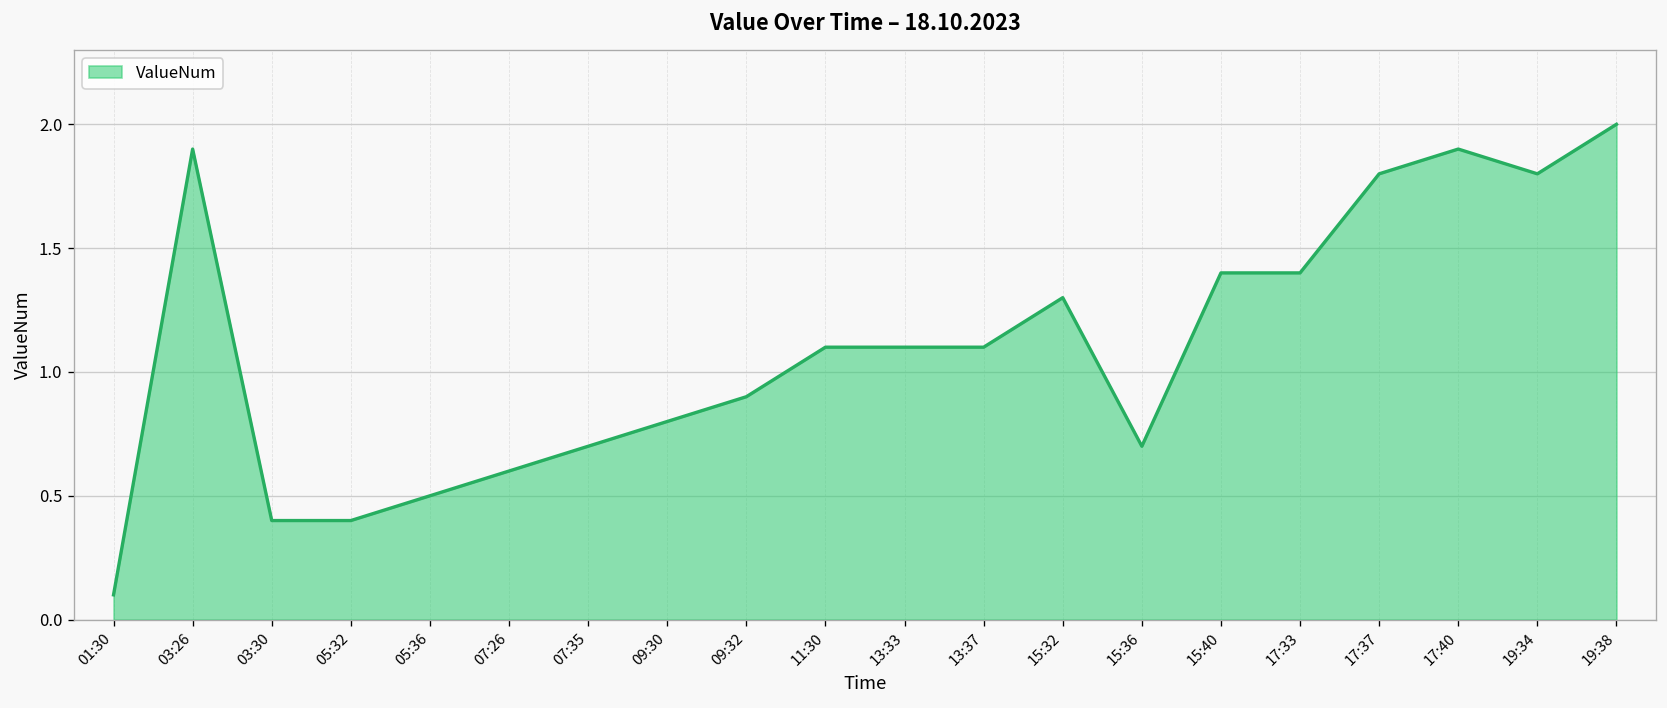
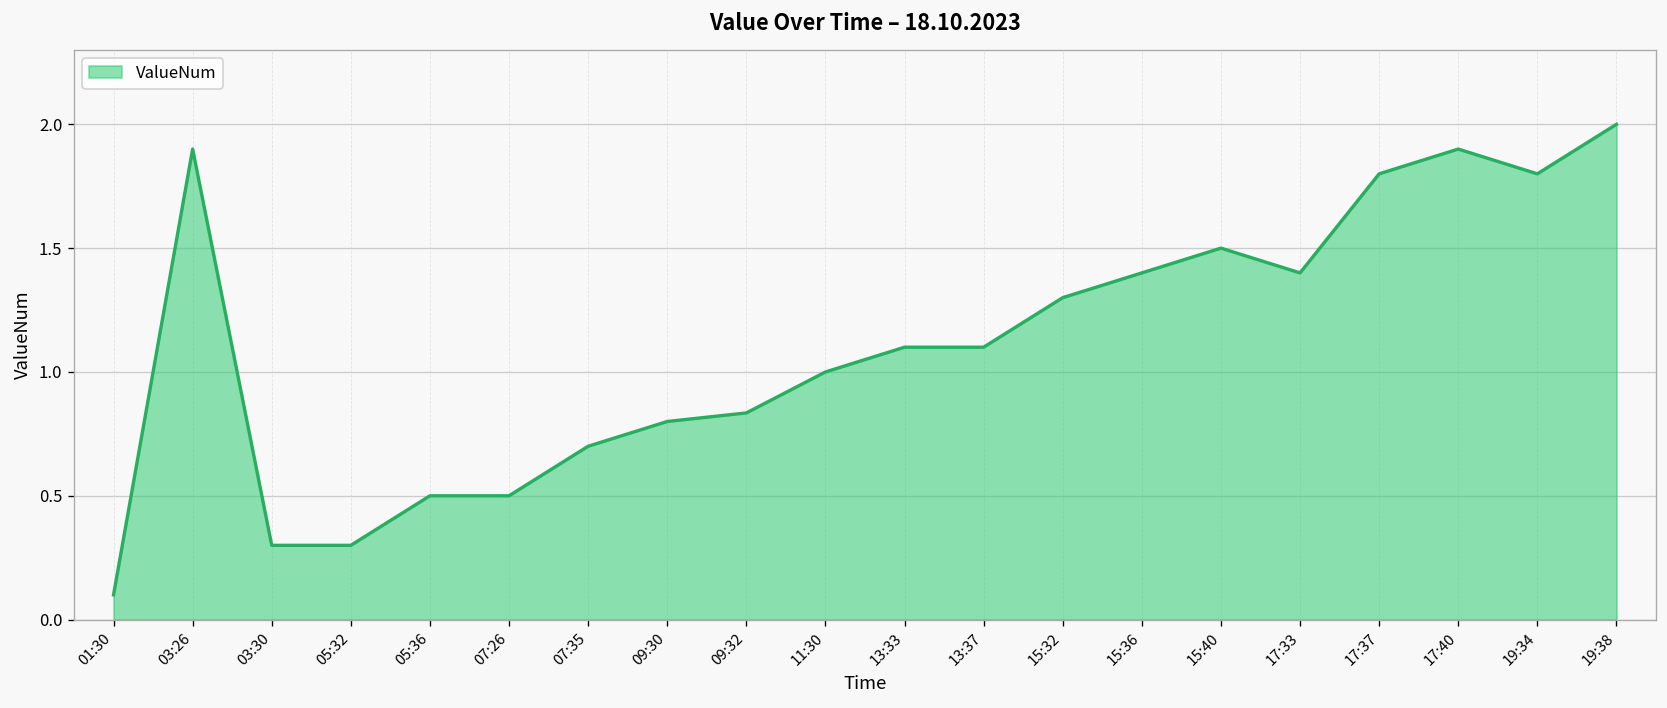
03:30: 0.4 -> 0.3
05:32: 0.4 -> 0.3
07:26: 0.6 -> 0.5
09:32: 0.90 -> 0.83
11:30: 1.1 -> 1.0
15:36: 0.7 -> 1.4
15:40: 1.4 -> 1.5
